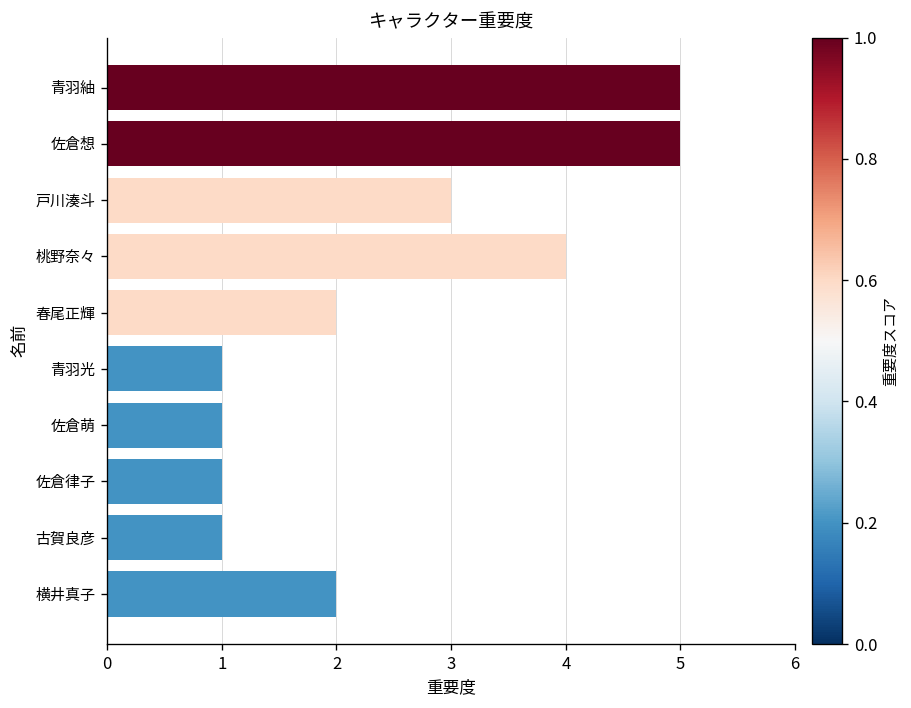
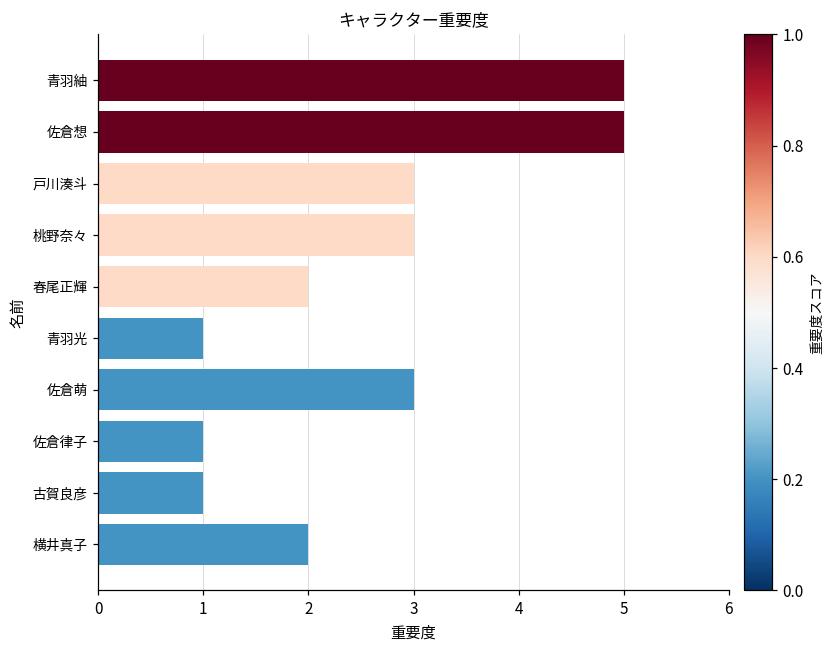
桃野奈々: 4 -> 3
佐倉萌: 1 -> 3
